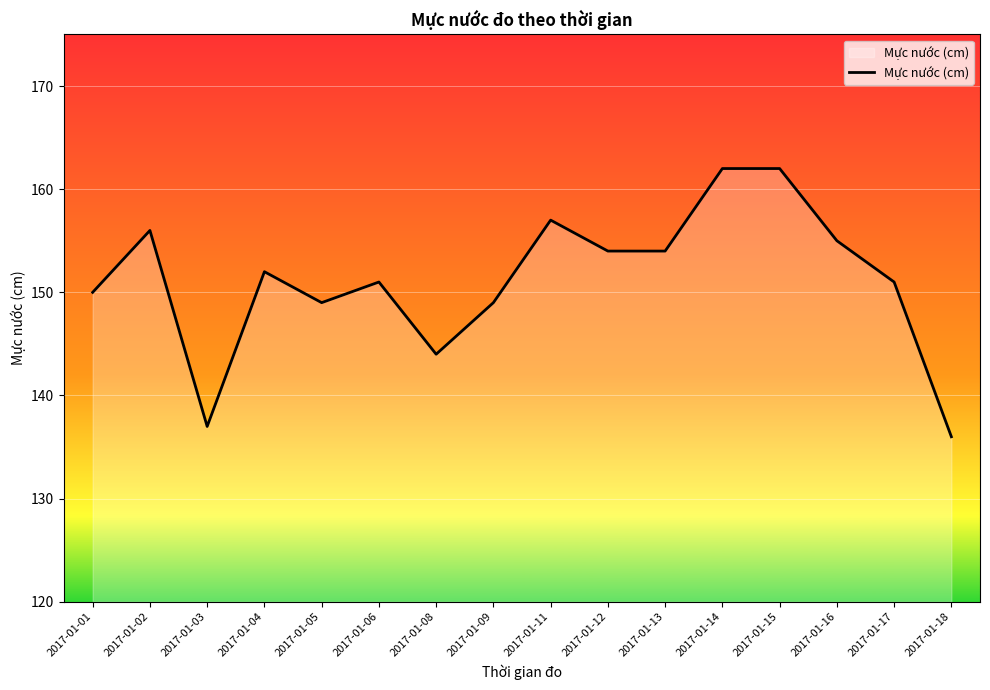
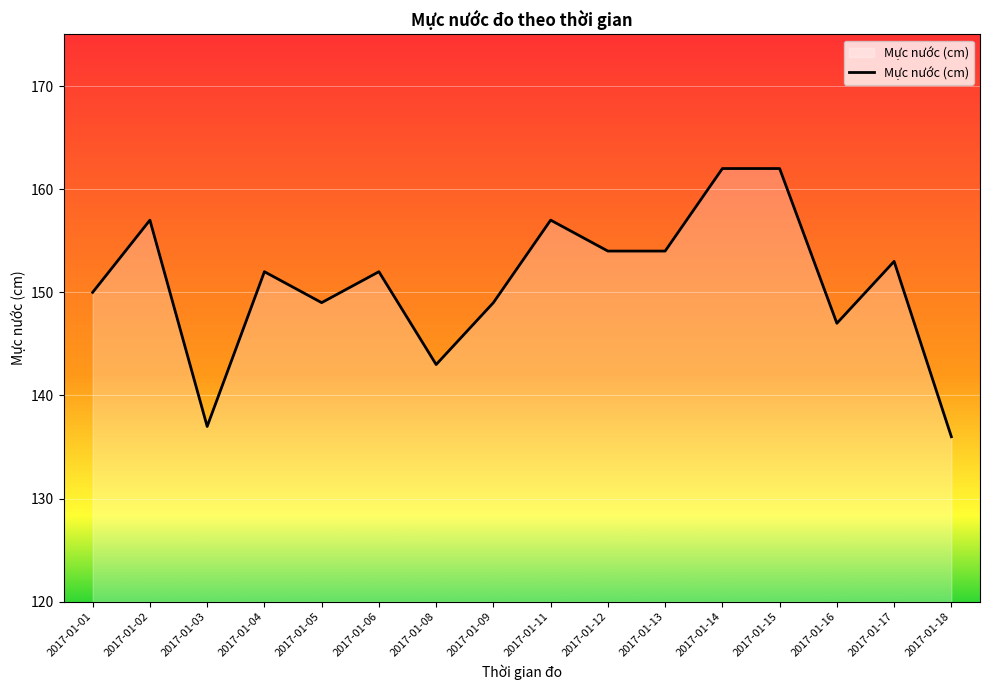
2017-01-02: 156 -> 157
2017-01-06: 151 -> 152
2017-01-08: 144 -> 143
2017-01-16: 155 -> 147
2017-01-17: 151 -> 153
